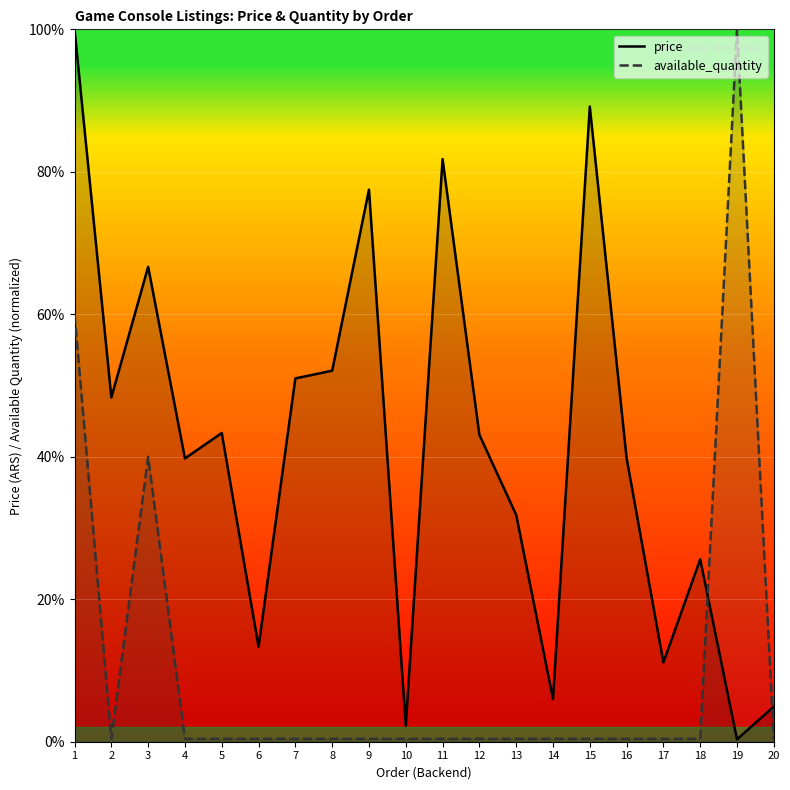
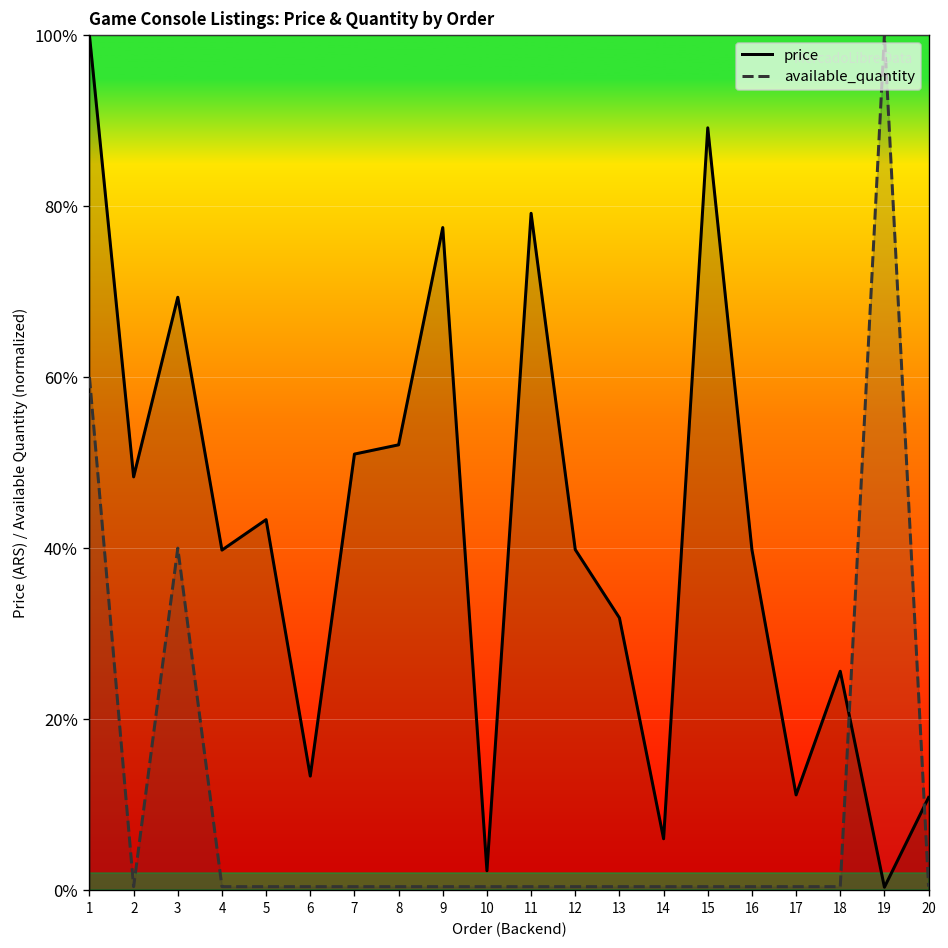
price, 3: 67% -> 69%
price, 11: 82% -> 79%
price, 12: 43% -> 40%
price, 20: 5% -> 11%
